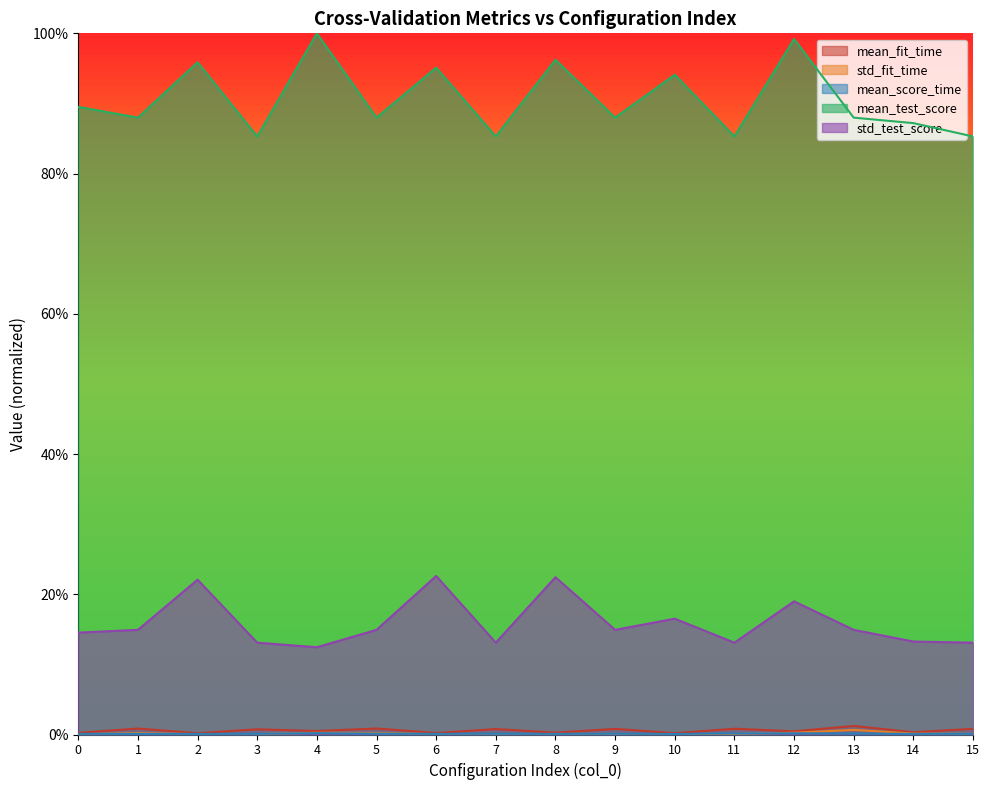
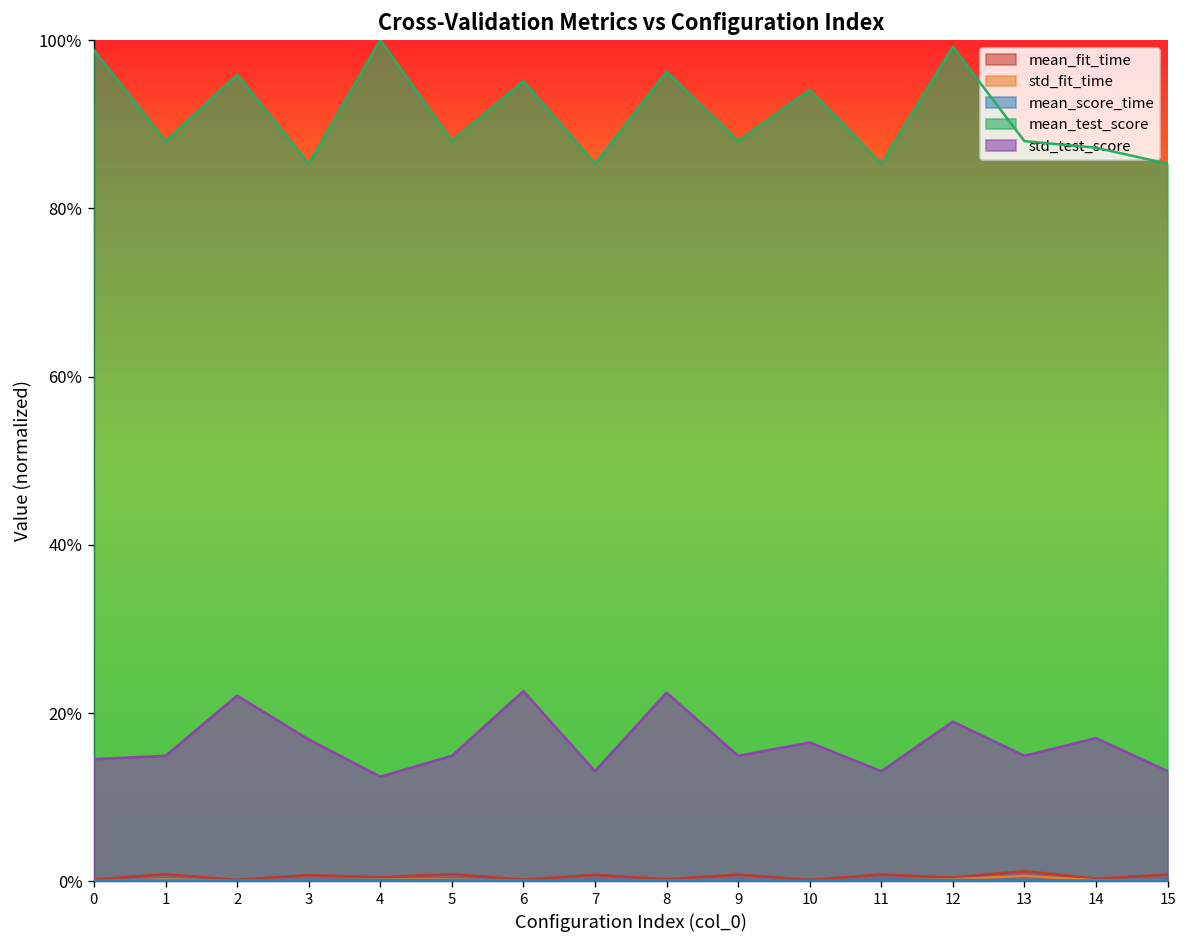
mean_test_score, 0: 90% -> 99%
std_test_score, 3: 13% -> 17%
std_test_score, 14: 13% -> 17%
